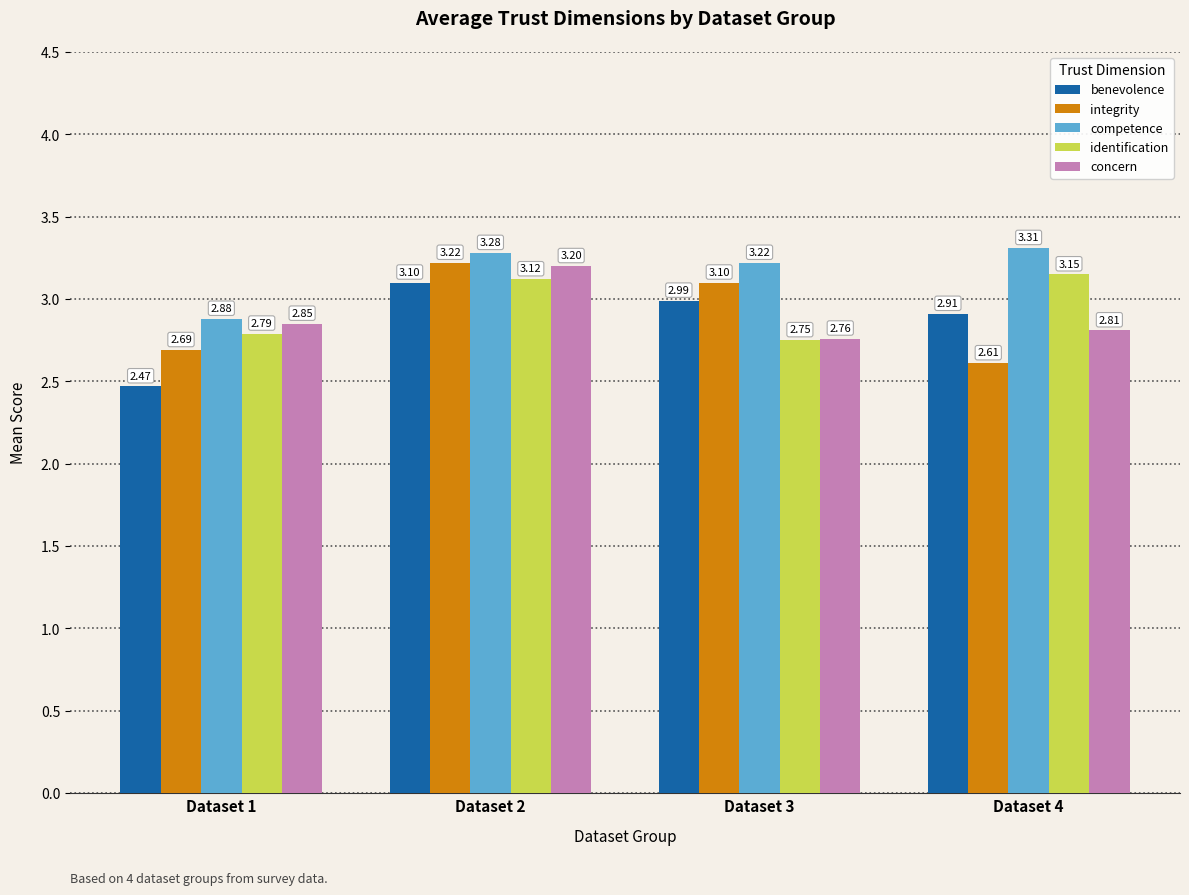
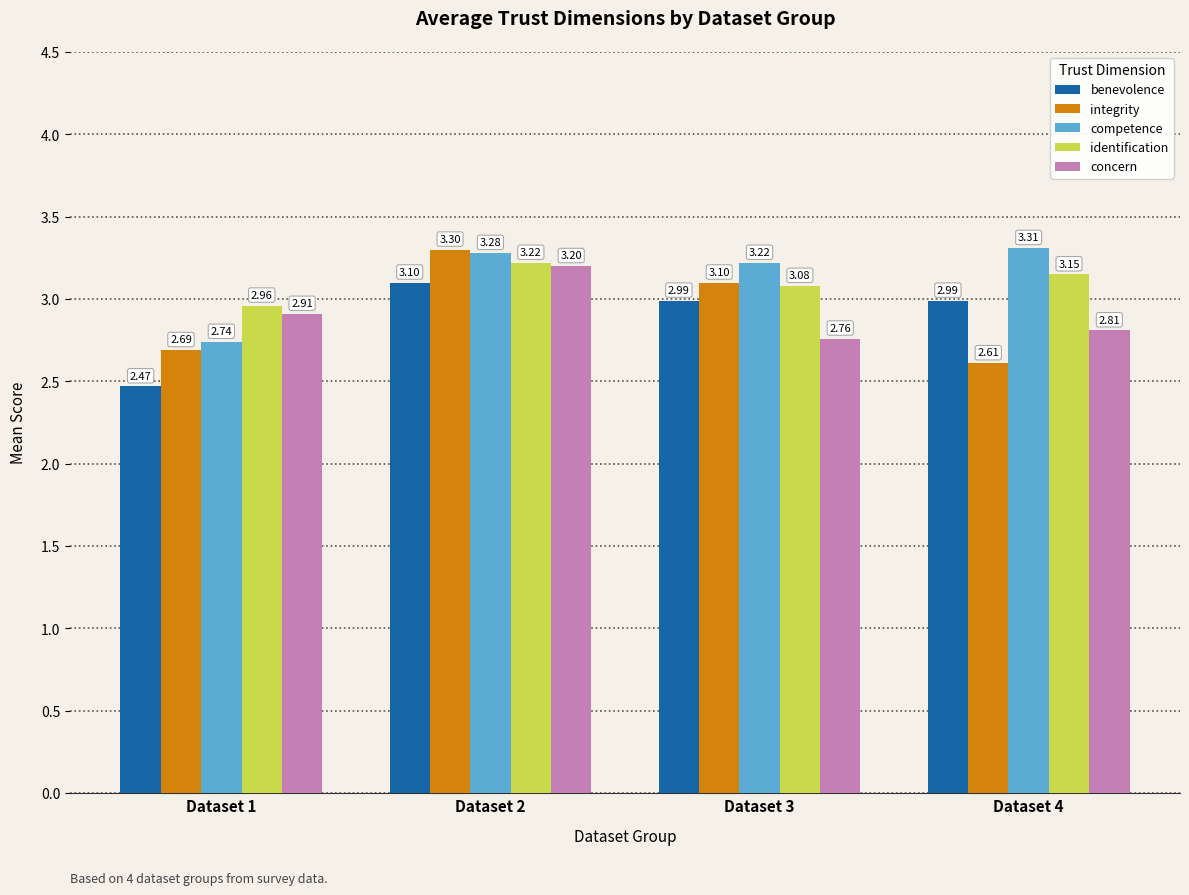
competence, Dataset 1: 2.88 -> 2.74
identification, Dataset 1: 2.79 -> 2.96
concern, Dataset 1: 2.85 -> 2.91
integrity, Dataset 2: 3.22 -> 3.30
identification, Dataset 2: 3.12 -> 3.22
identification, Dataset 3: 2.75 -> 3.08
benevolence, Dataset 4: 2.91 -> 2.99
